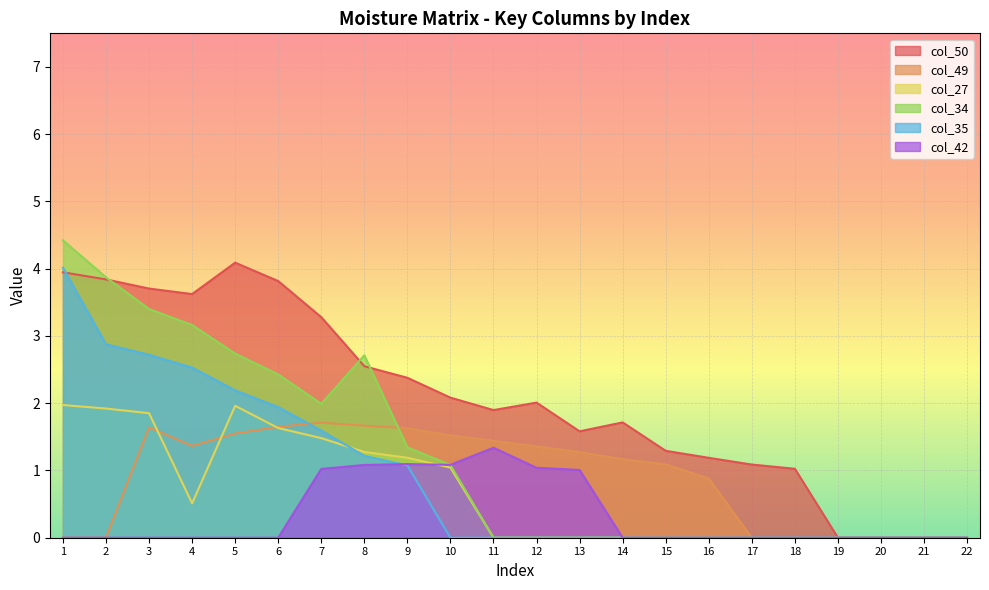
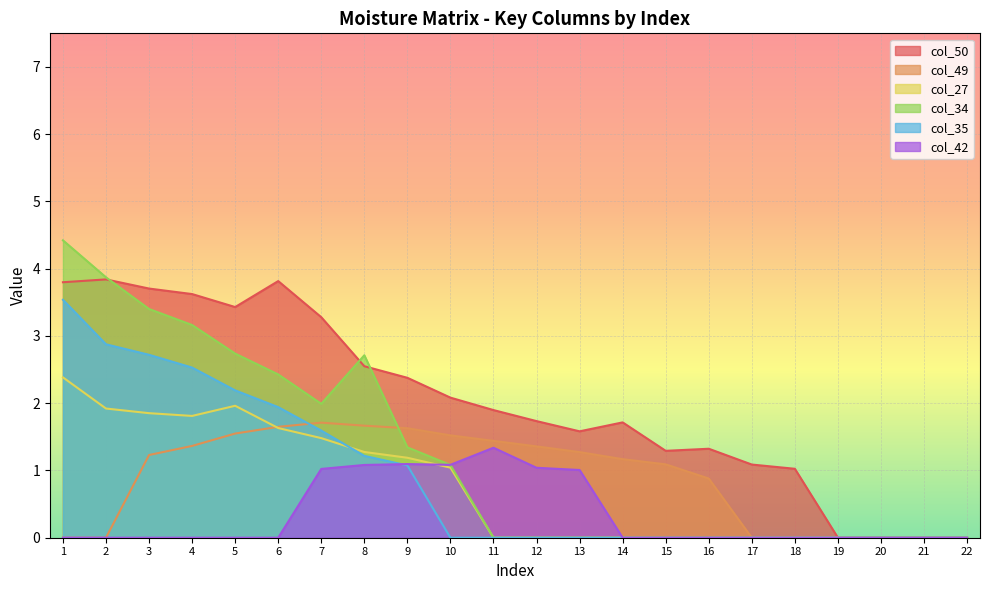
col_50, 1: 3.9 -> 3.8
col_27, 1: 2.0 -> 2.4
col_35, 1: 4.0 -> 3.5
col_49, 3: 1.6 -> 1.2
col_27, 4: 0.5 -> 1.8
col_50, 5: 4.1 -> 3.4
col_50, 12: 2.0 -> 1.7
col_50, 16: 1.2 -> 1.3
